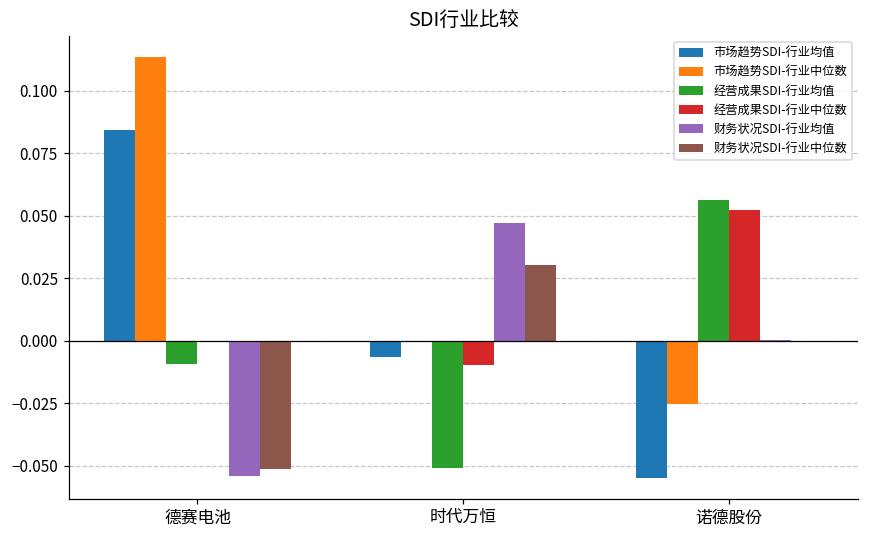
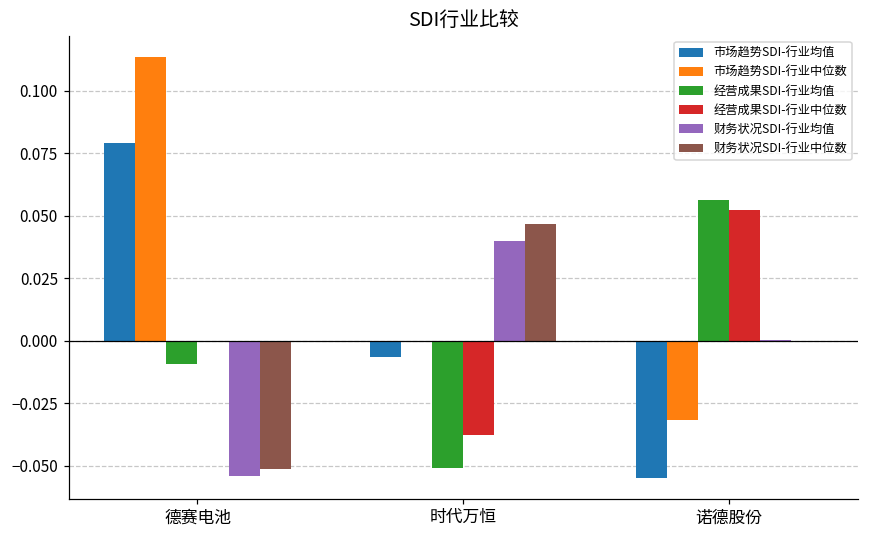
市场趋势SDI-行业均值, 德赛电池: 0.084 -> 0.079
经营成果SDI-行业中位数, 时代万恒: -0.010 -> -0.038
财务状况SDI-行业均值, 时代万恒: 0.047 -> 0.040
财务状况SDI-行业中位数, 时代万恒: 0.030 -> 0.047
市场趋势SDI-行业中位数, 诺德股份: -0.025 -> -0.032
